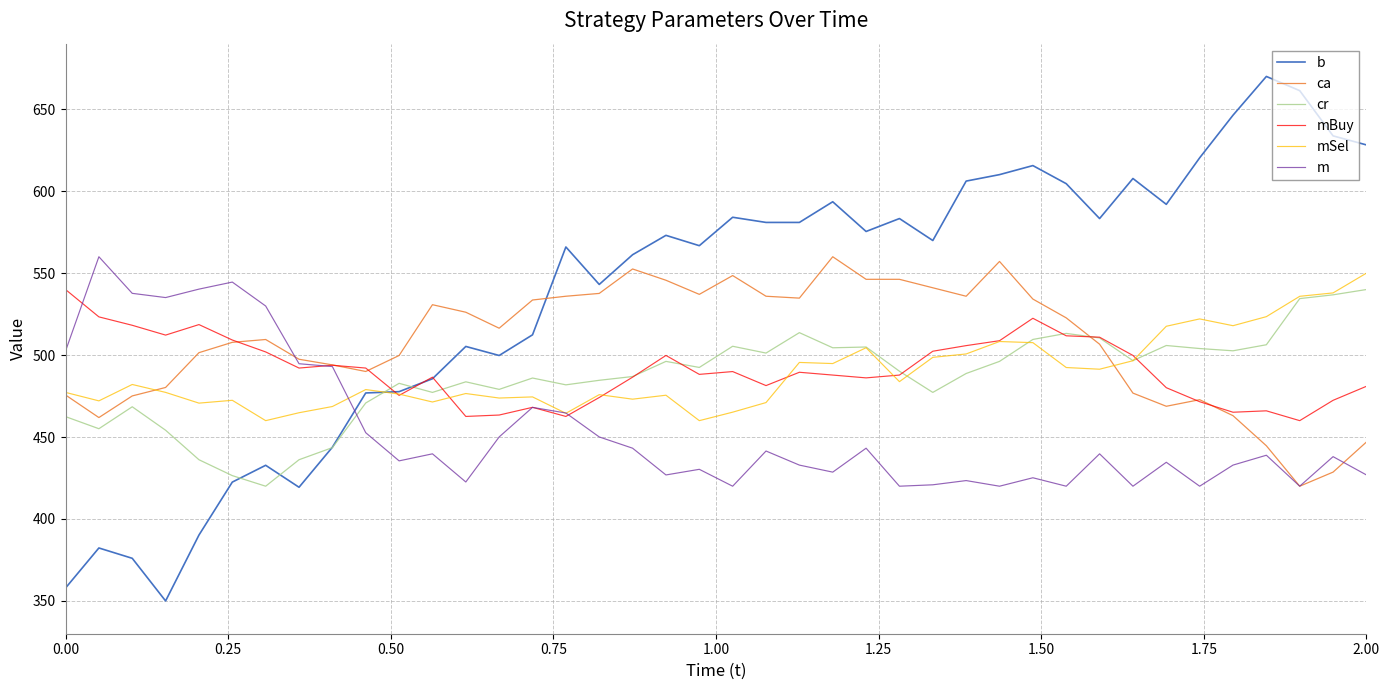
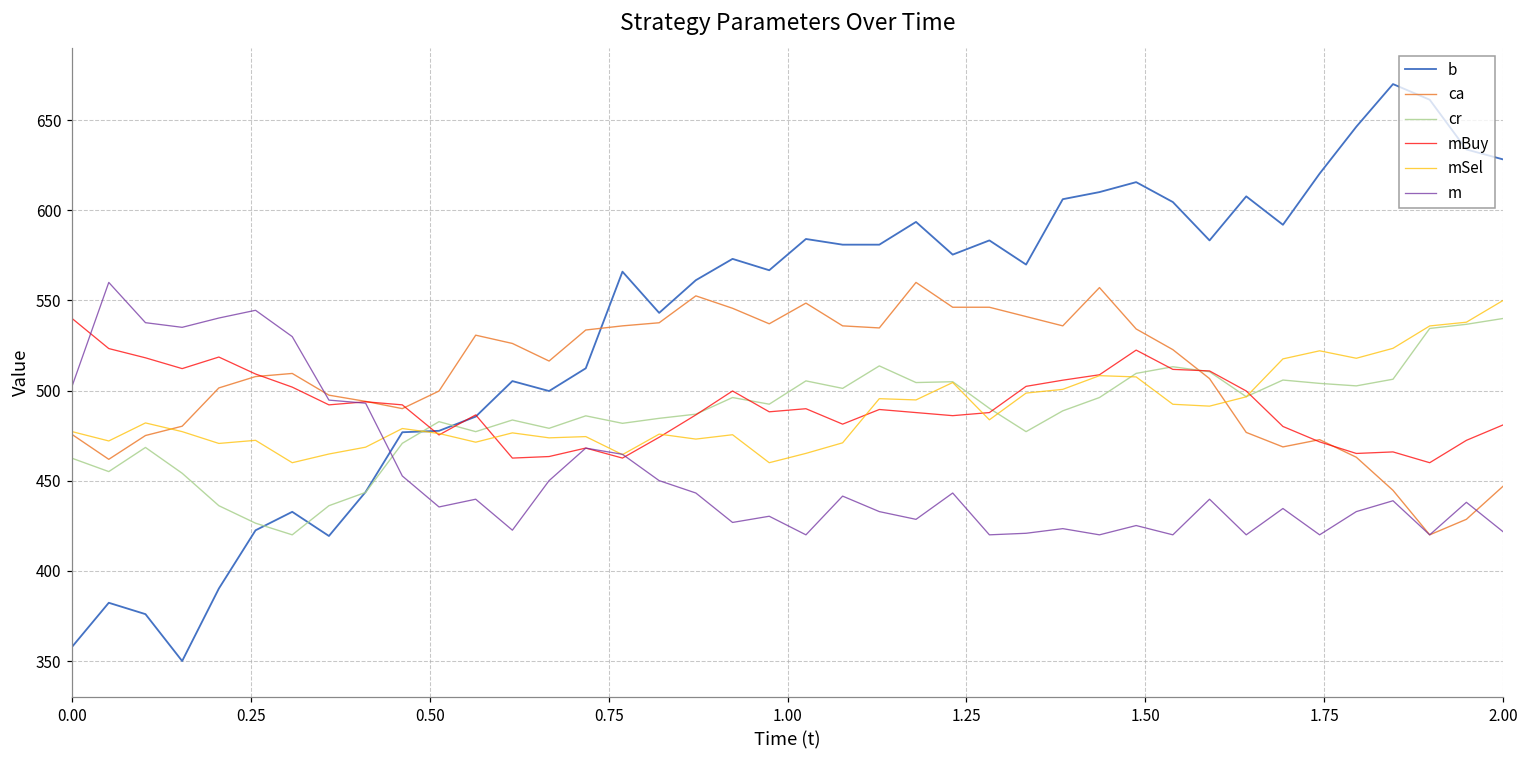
m, 2.00: 427 -> 422
